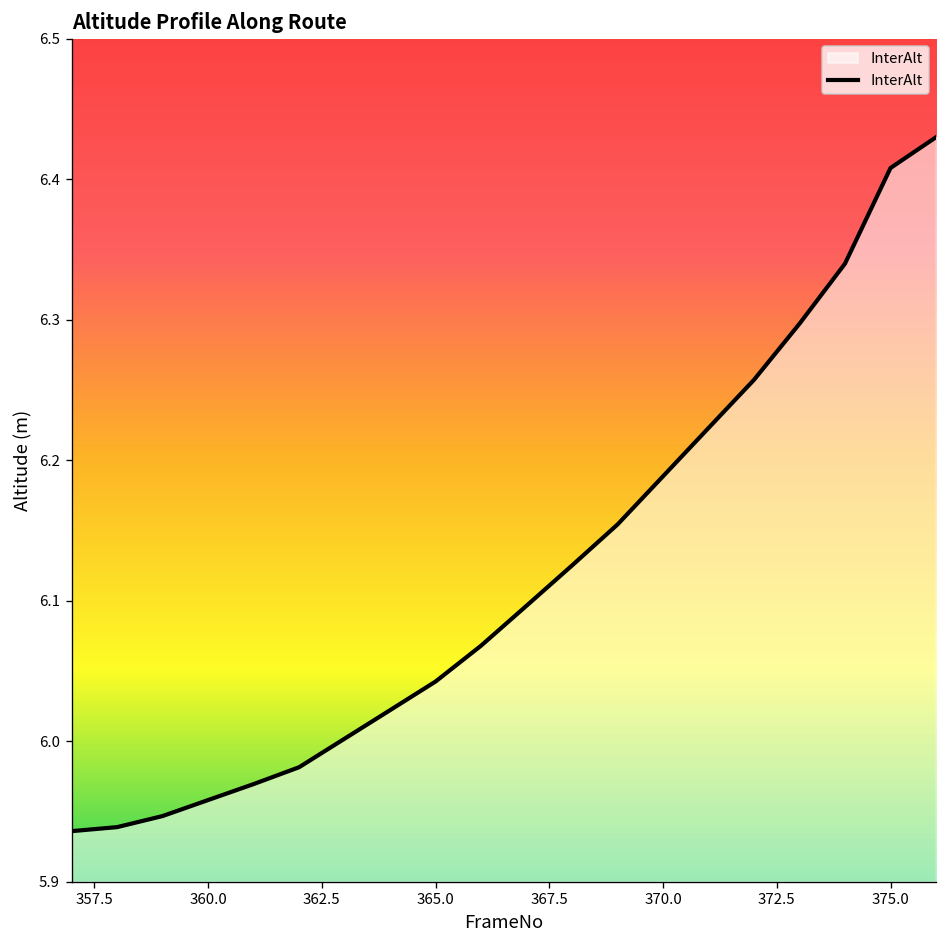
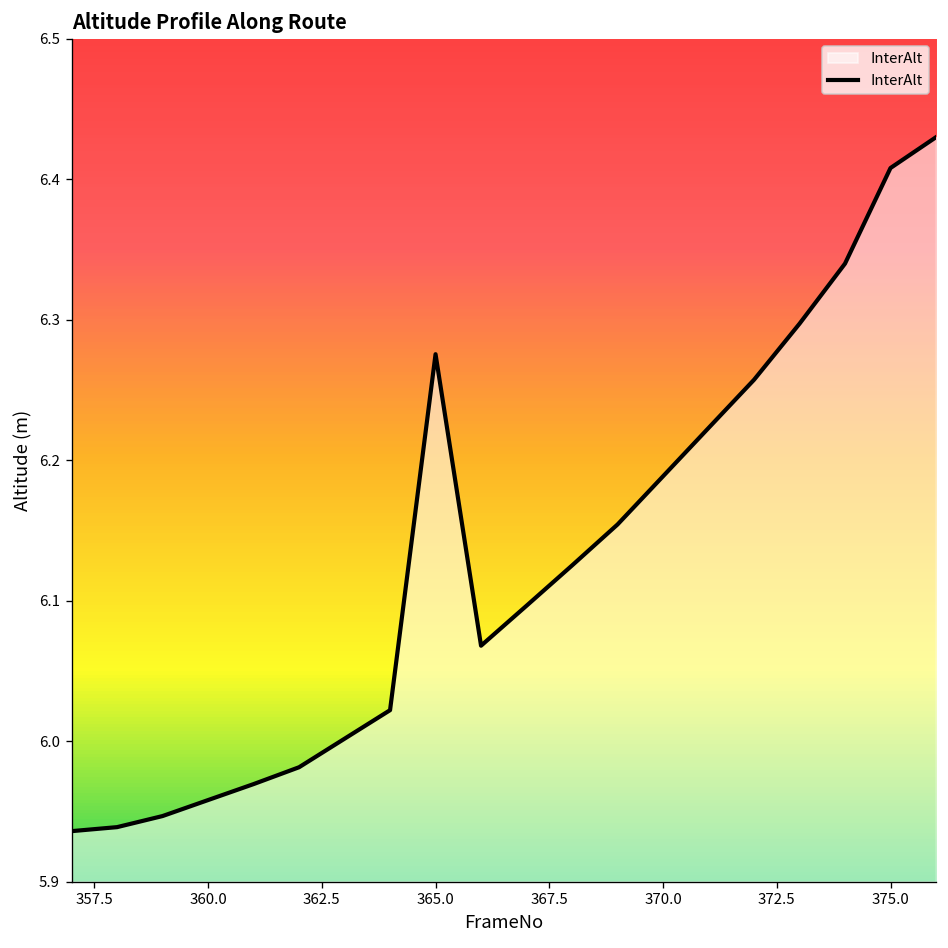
365.0: 6.042 -> 6.275
